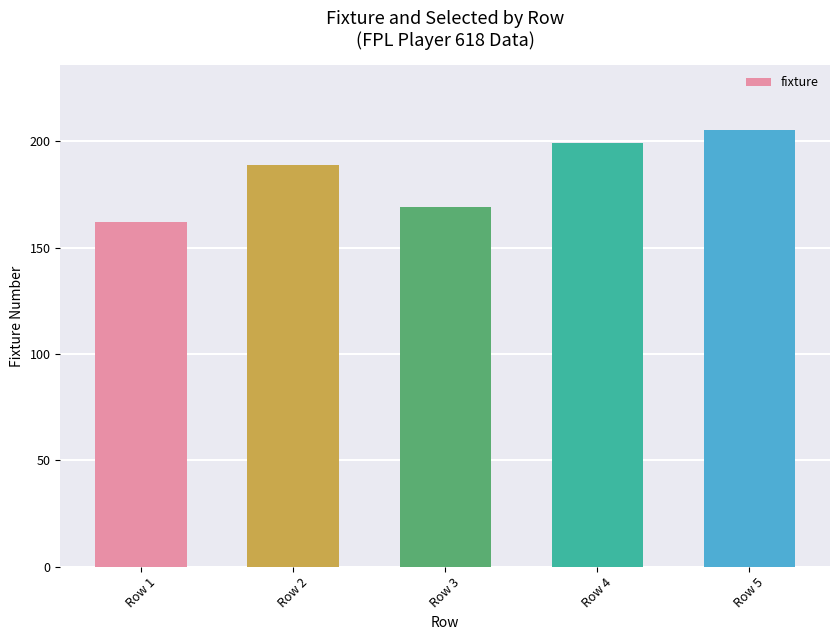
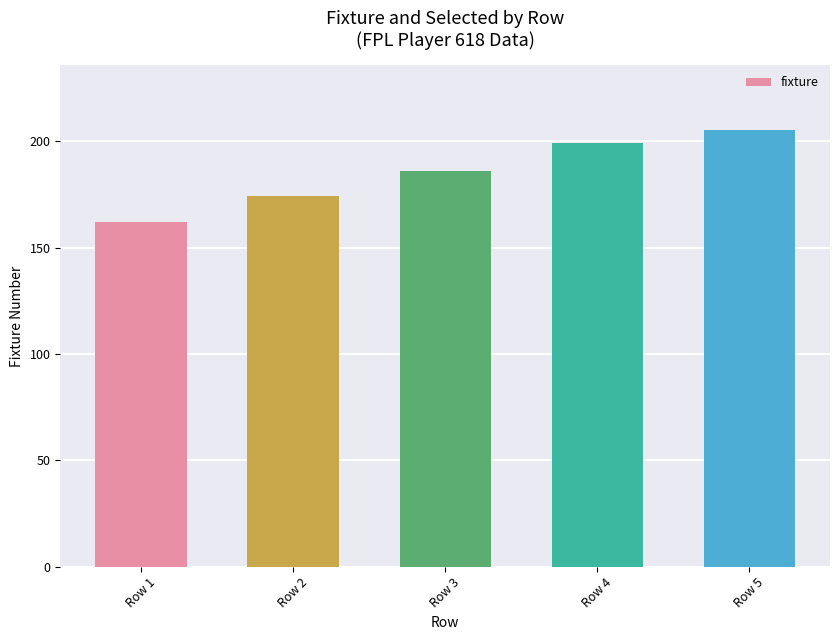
Row 2: 189 -> 174
Row 3: 169 -> 186
